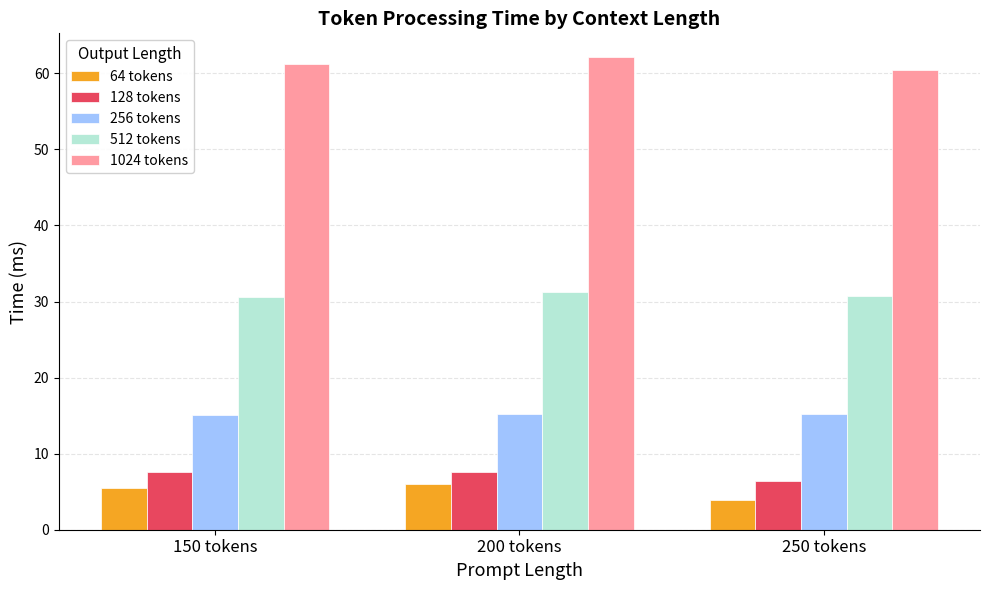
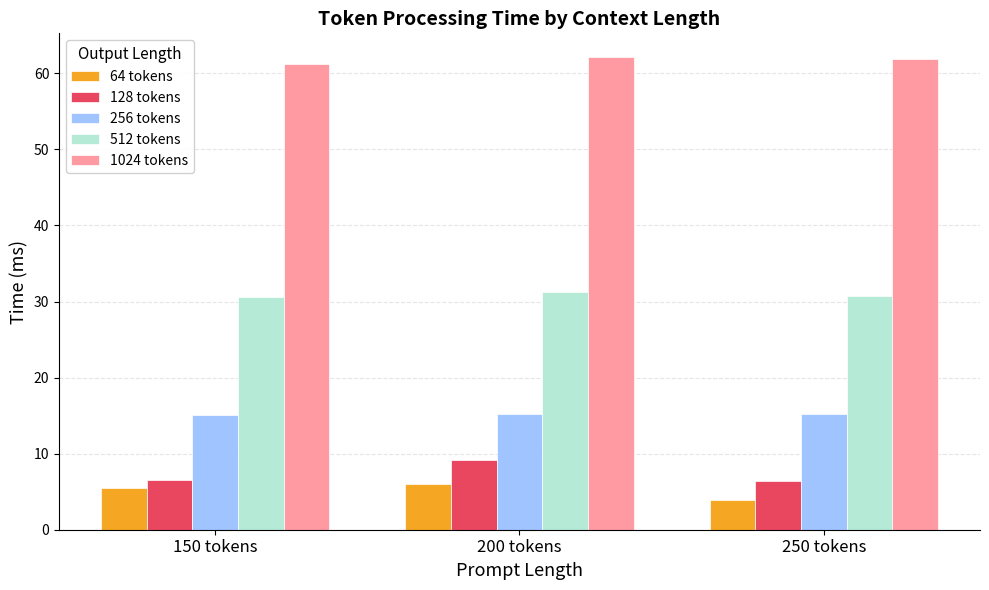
128 tokens, 150 tokens: 8 -> 7
128 tokens, 200 tokens: 8 -> 9
1024 tokens, 250 tokens: 60 -> 62
